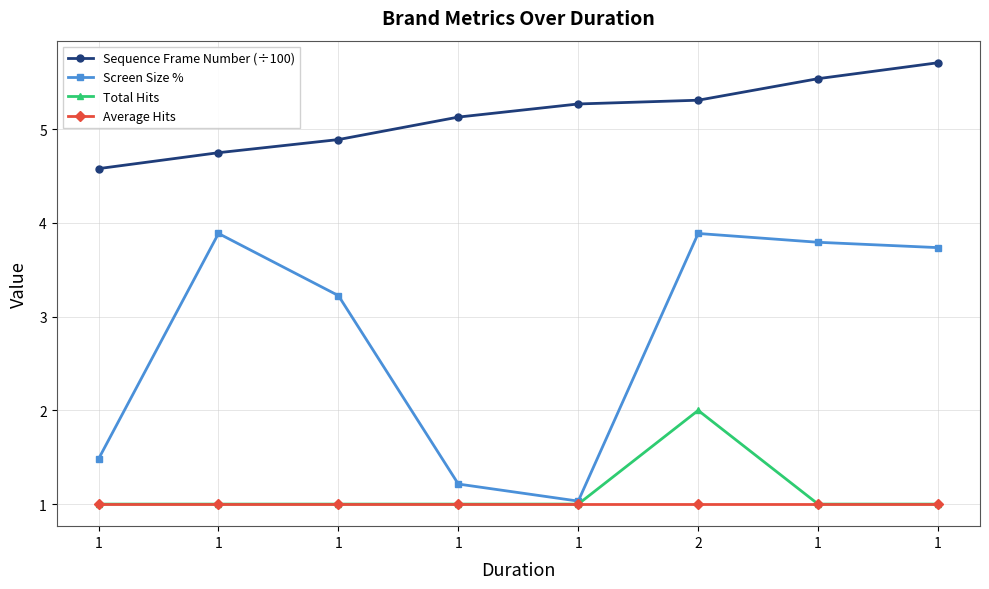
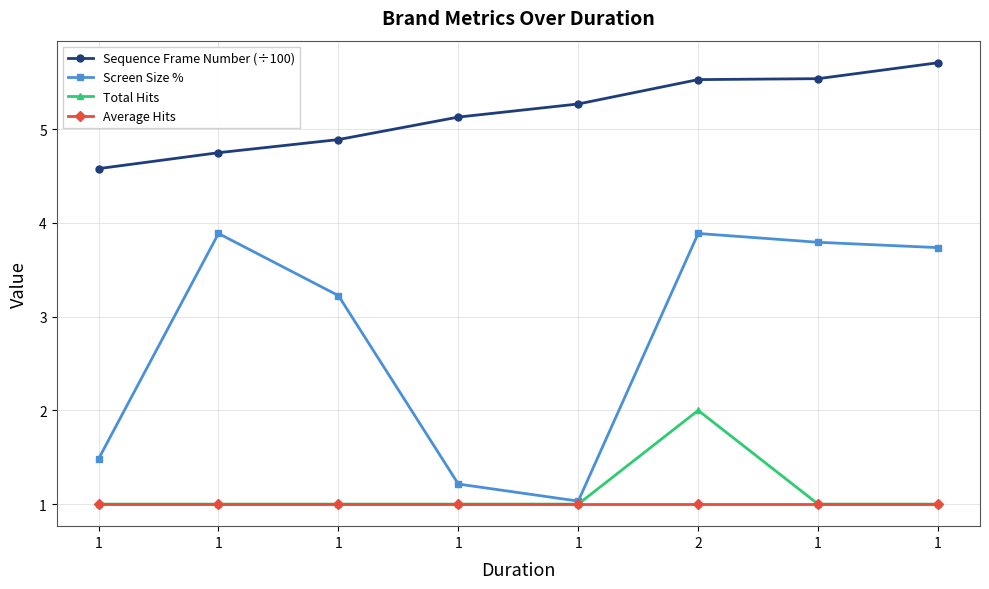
Sequence Frame Number (÷100), 2: 5.3 -> 5.5
